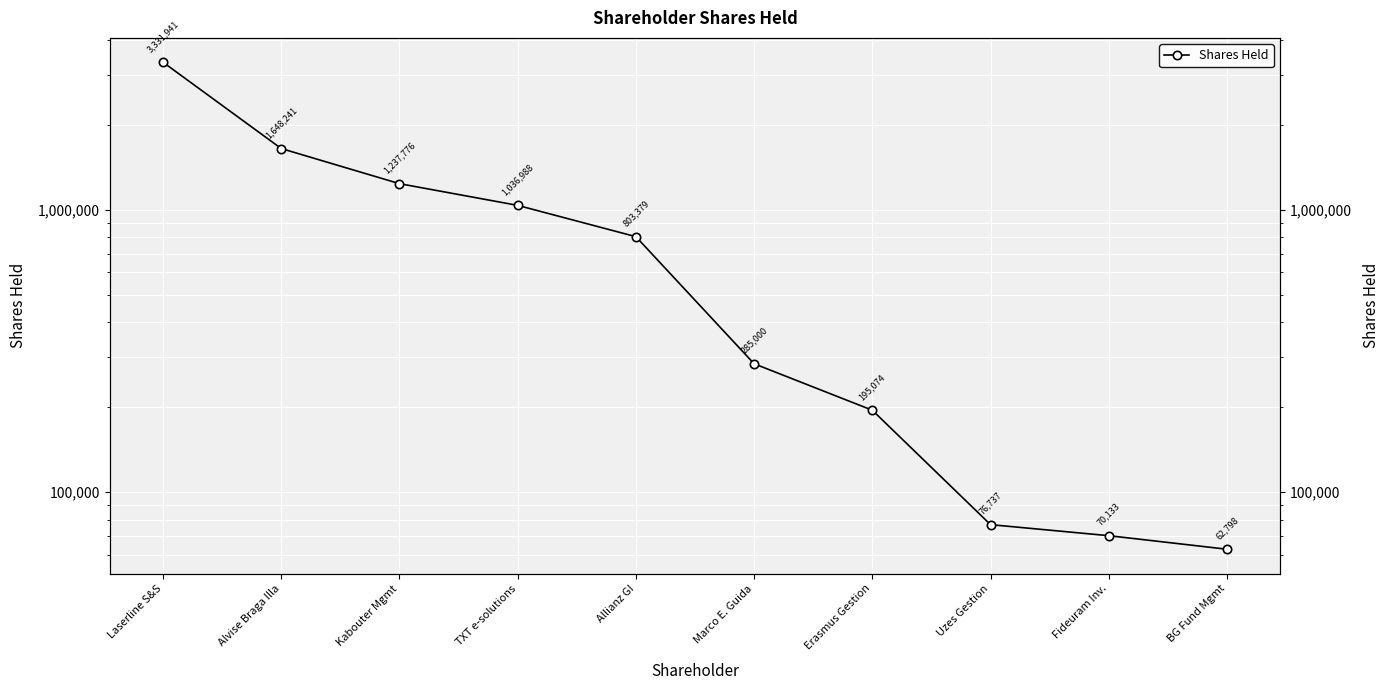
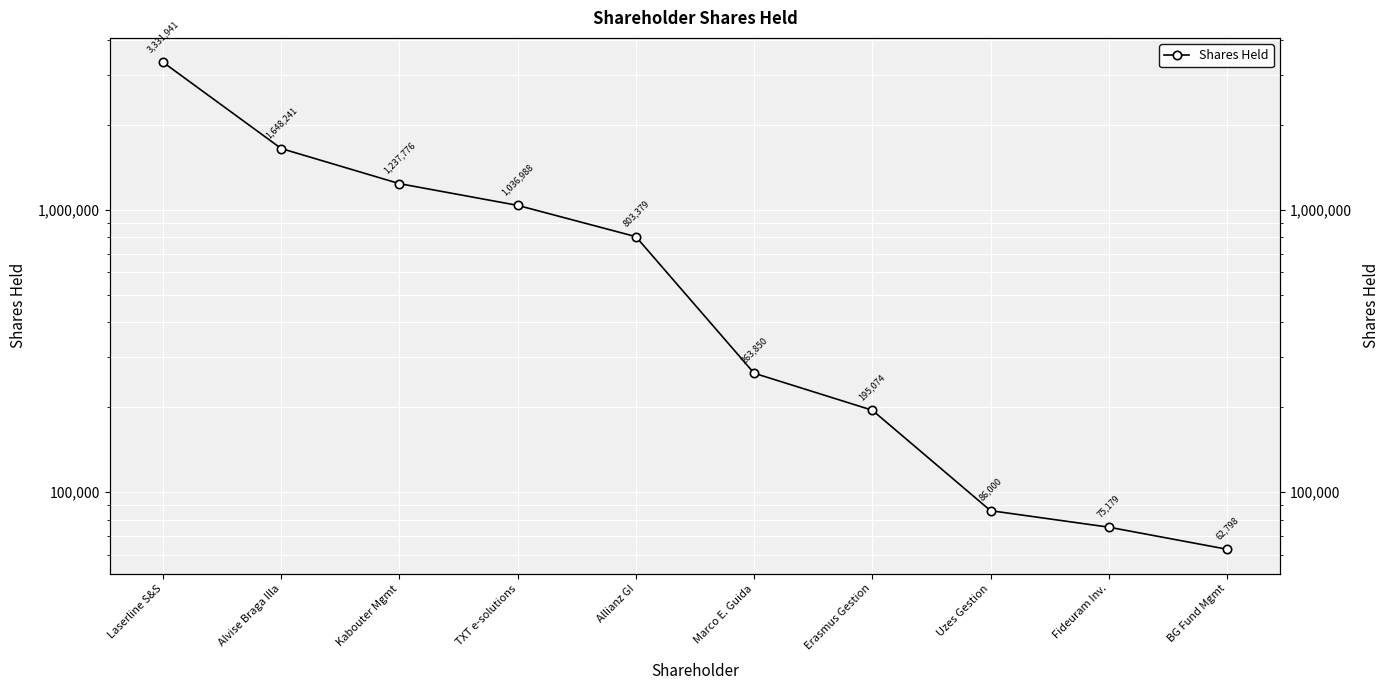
Marco E. Guida: 285,000 -> 263,850
Uzes Gestion: 76,737 -> 86,000
Fideuram Inv.: 70,133 -> 75,179
